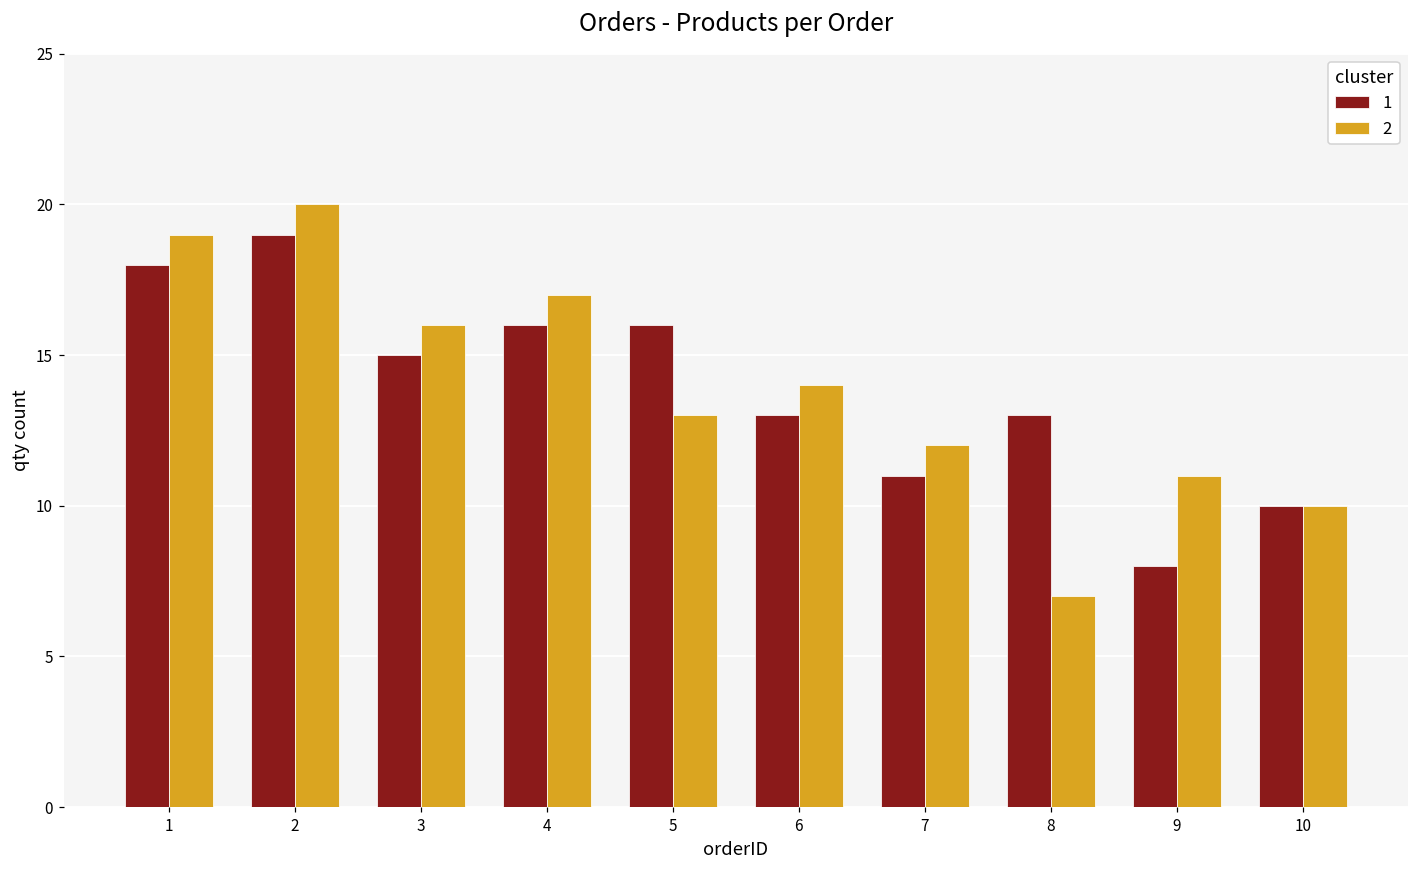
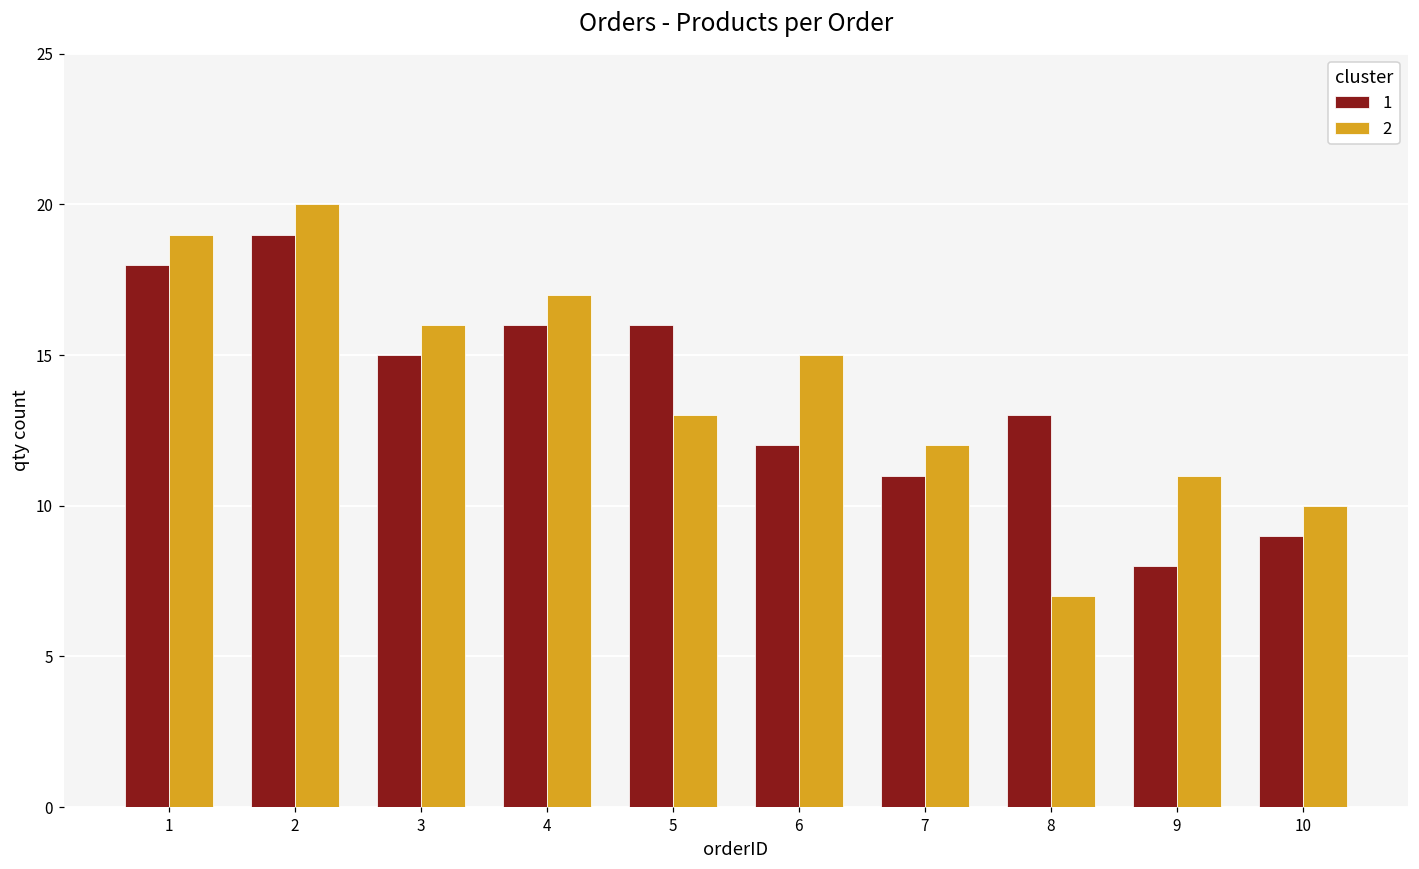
1, 6: 13 -> 12
2, 6: 14 -> 15
1, 10: 10 -> 9
